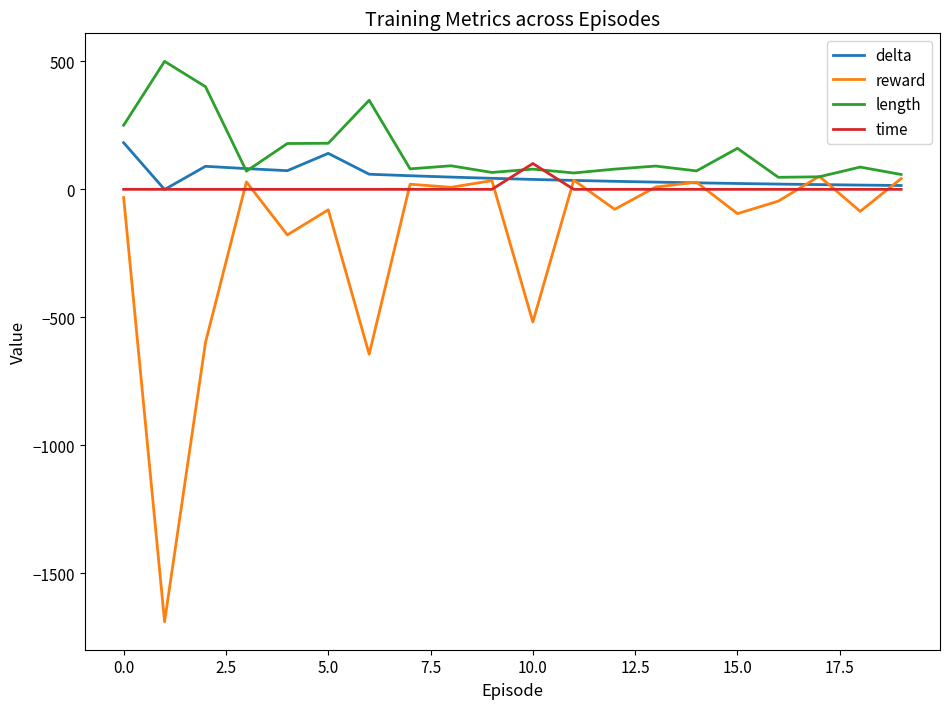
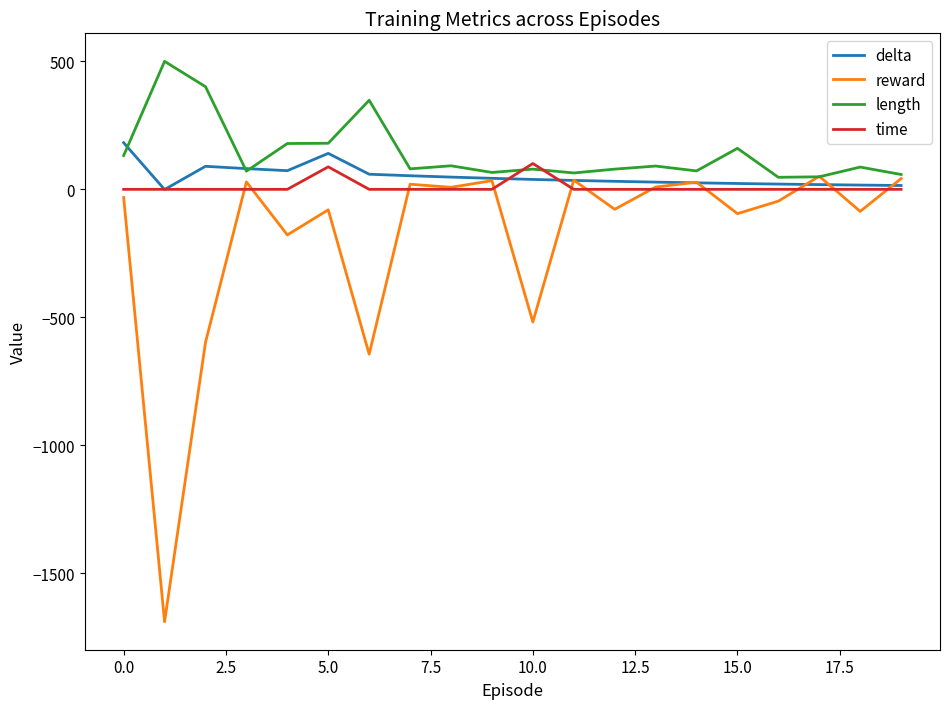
length, 0.0: 250 -> 130
time, 5.0: 0 -> 90
